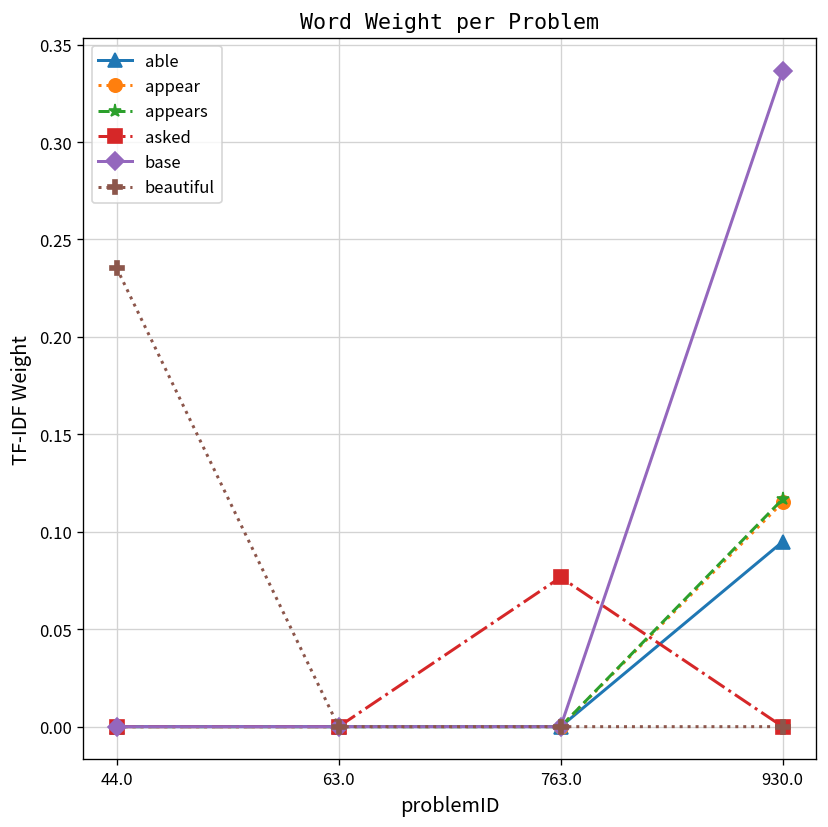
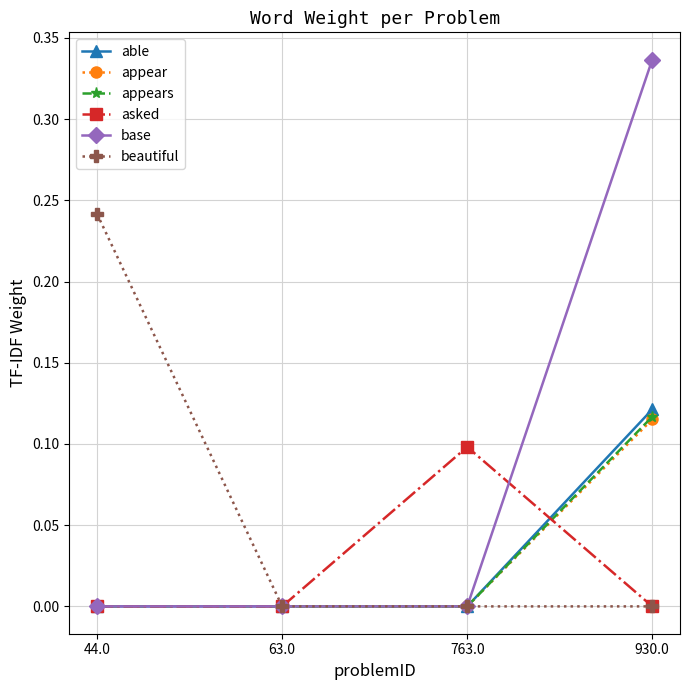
beautiful, 44.0: 0.235 -> 0.242
asked, 763.0: 0.077 -> 0.098
able, 930.0: 0.095 -> 0.121
